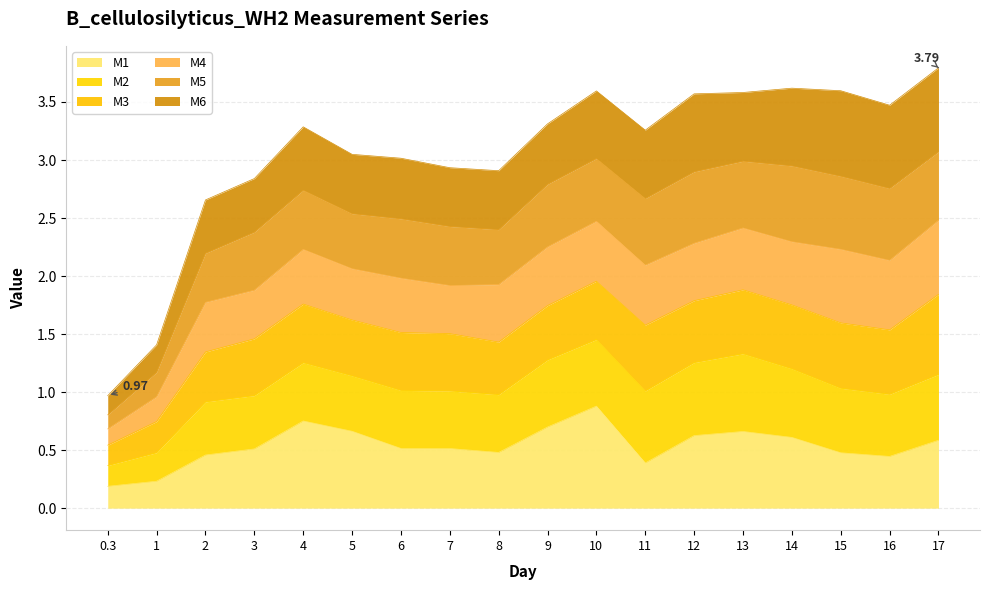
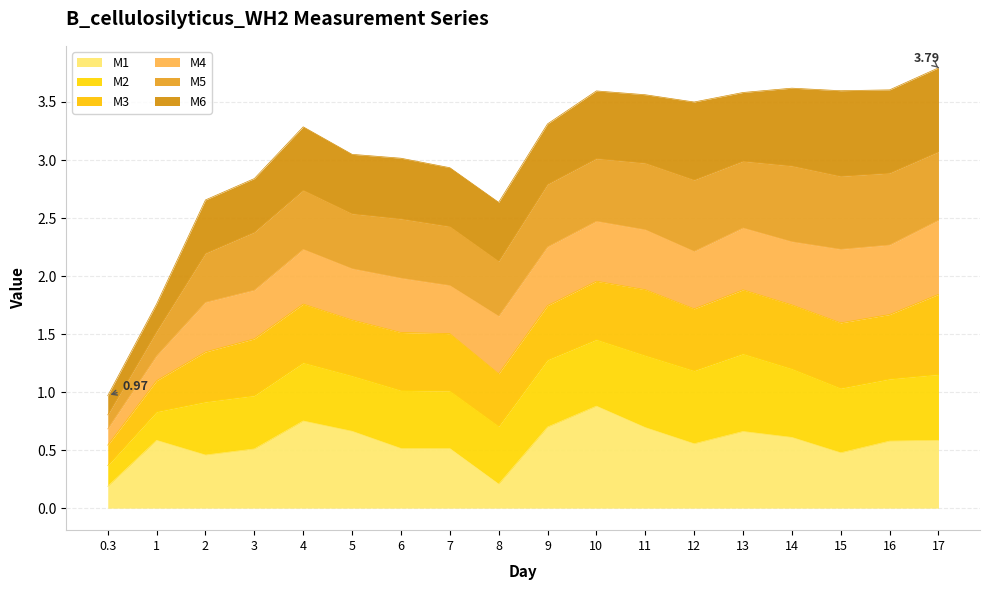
M1, 1: 0.23 -> 0.58
M1, 8: 0.48 -> 0.21
M1, 11: 0.39 -> 0.69
M1, 12: 0.63 -> 0.56
M1, 16: 0.45 -> 0.58
